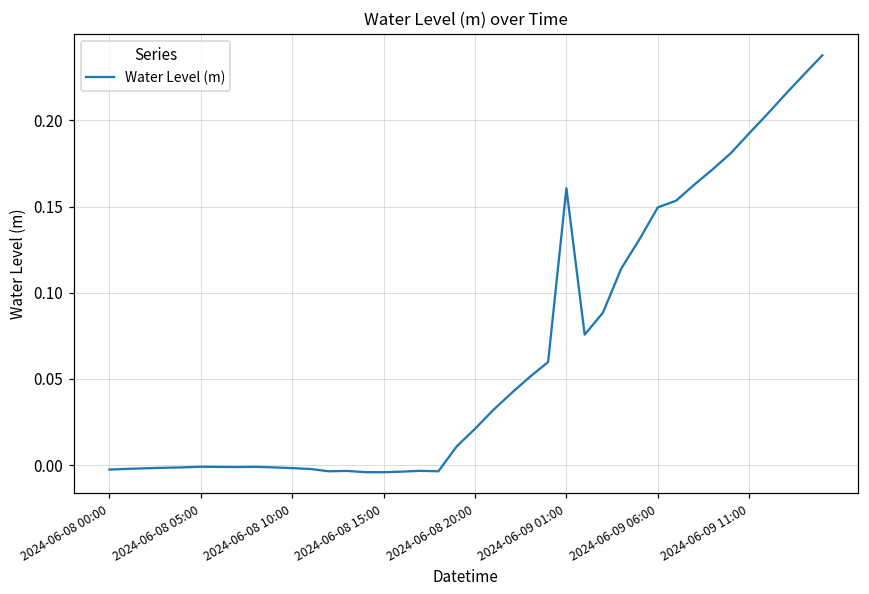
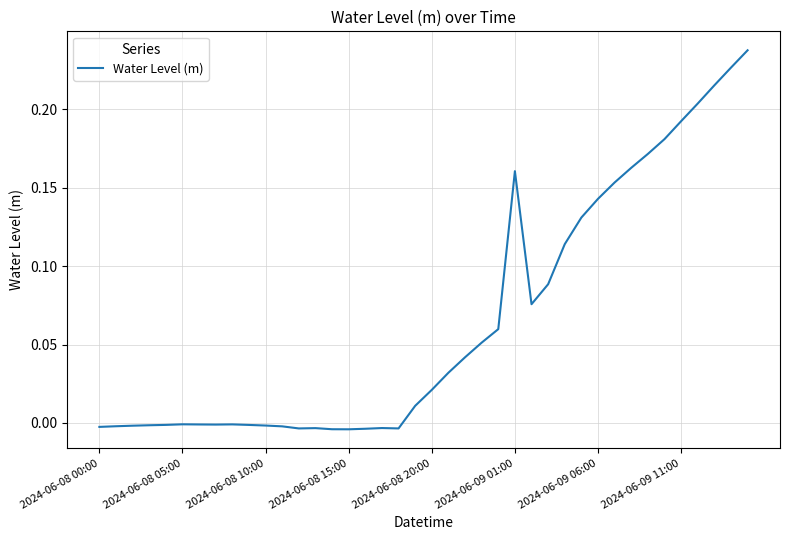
2024-06-09 06:00: 0.150 -> 0.143
